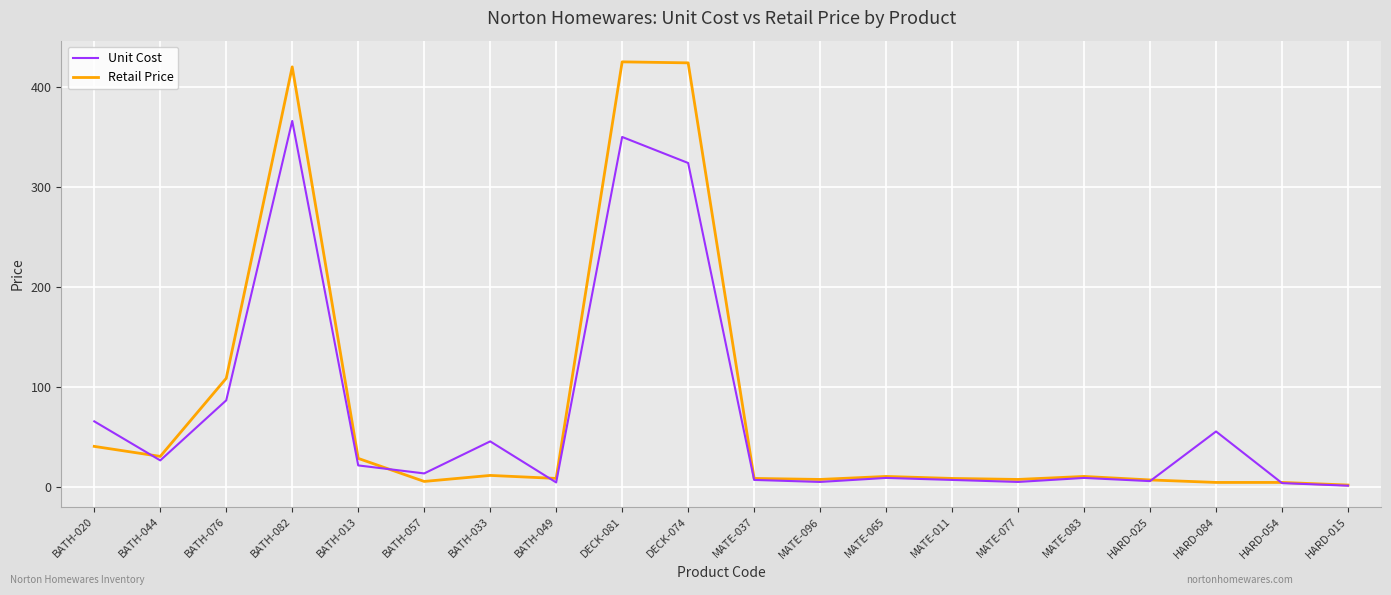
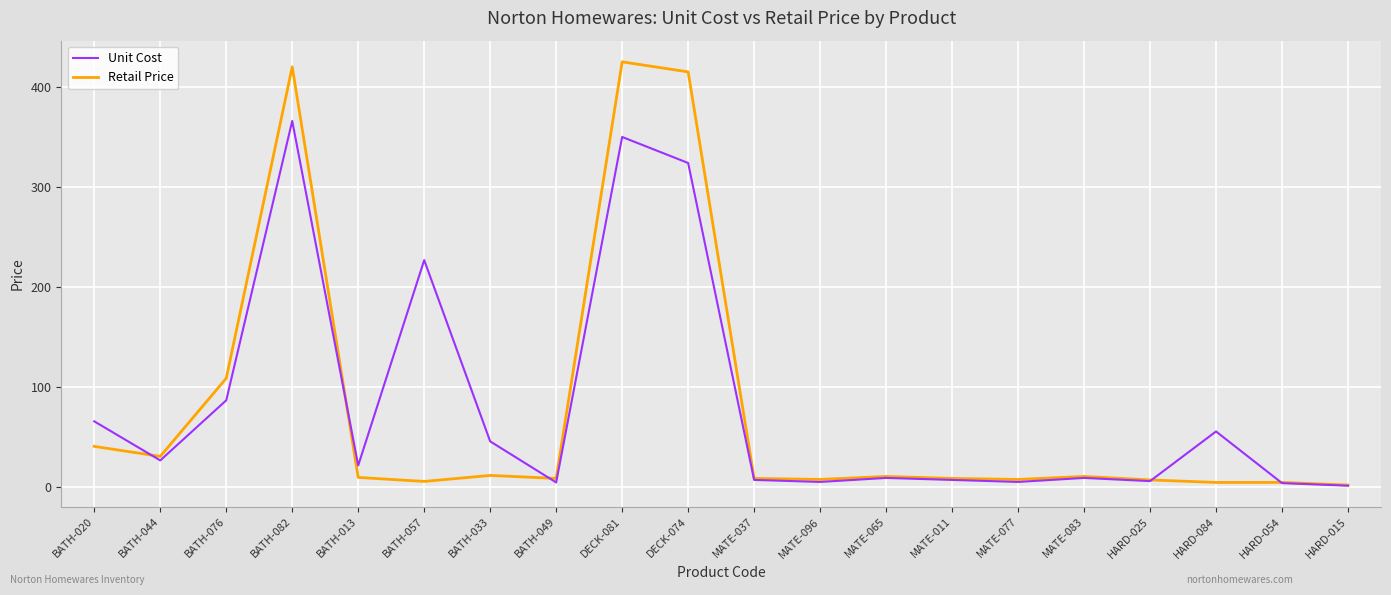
Retail Price, BATH-013: 29 -> 10
Unit Cost, BATH-057: 14 -> 227
Retail Price, DECK-074: 424 -> 415
